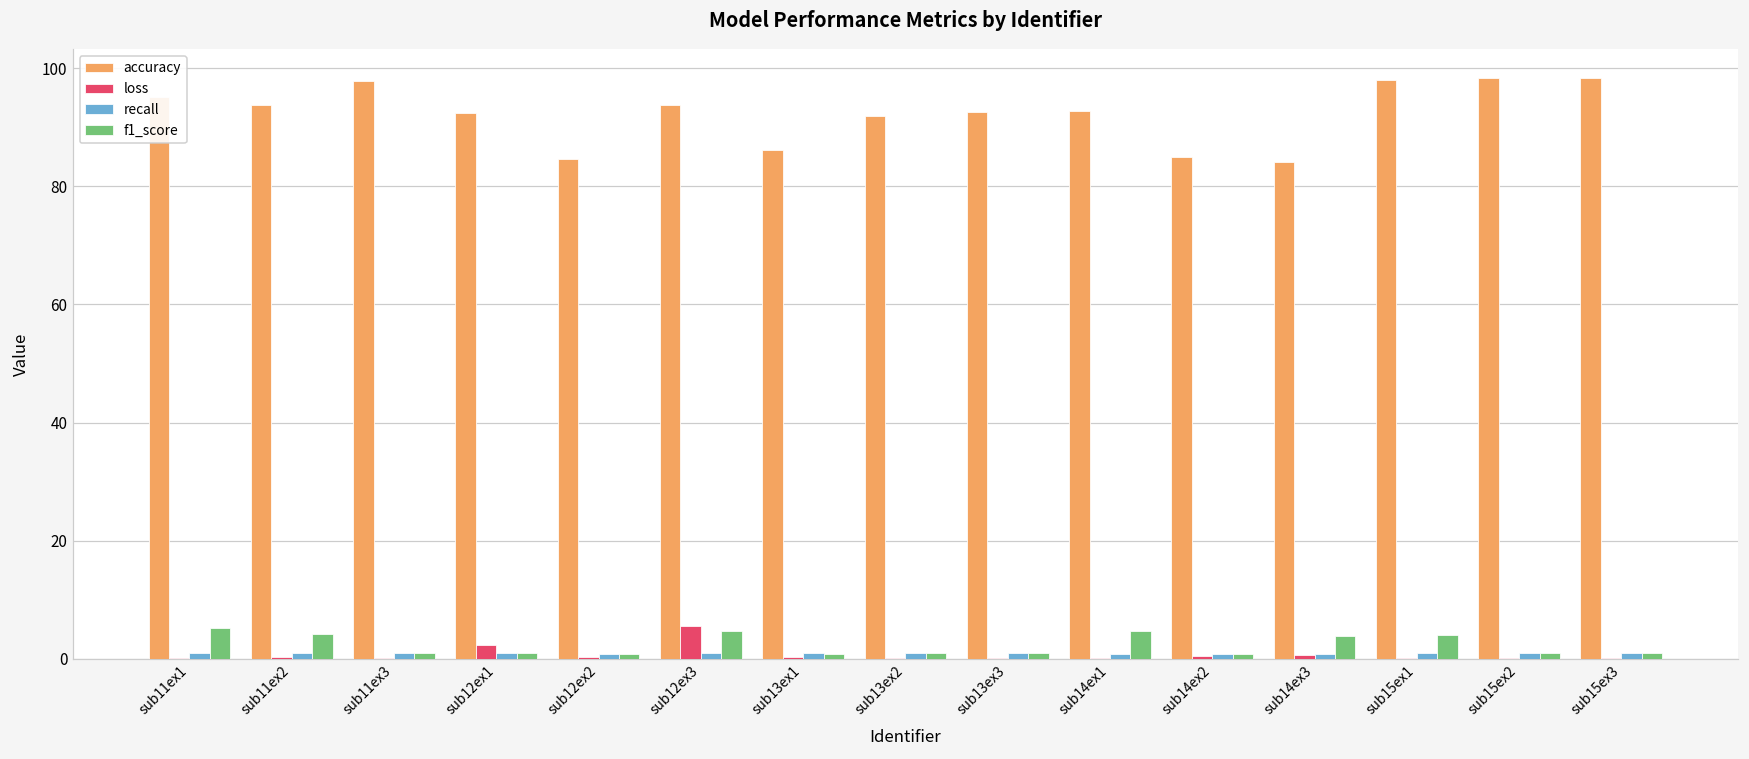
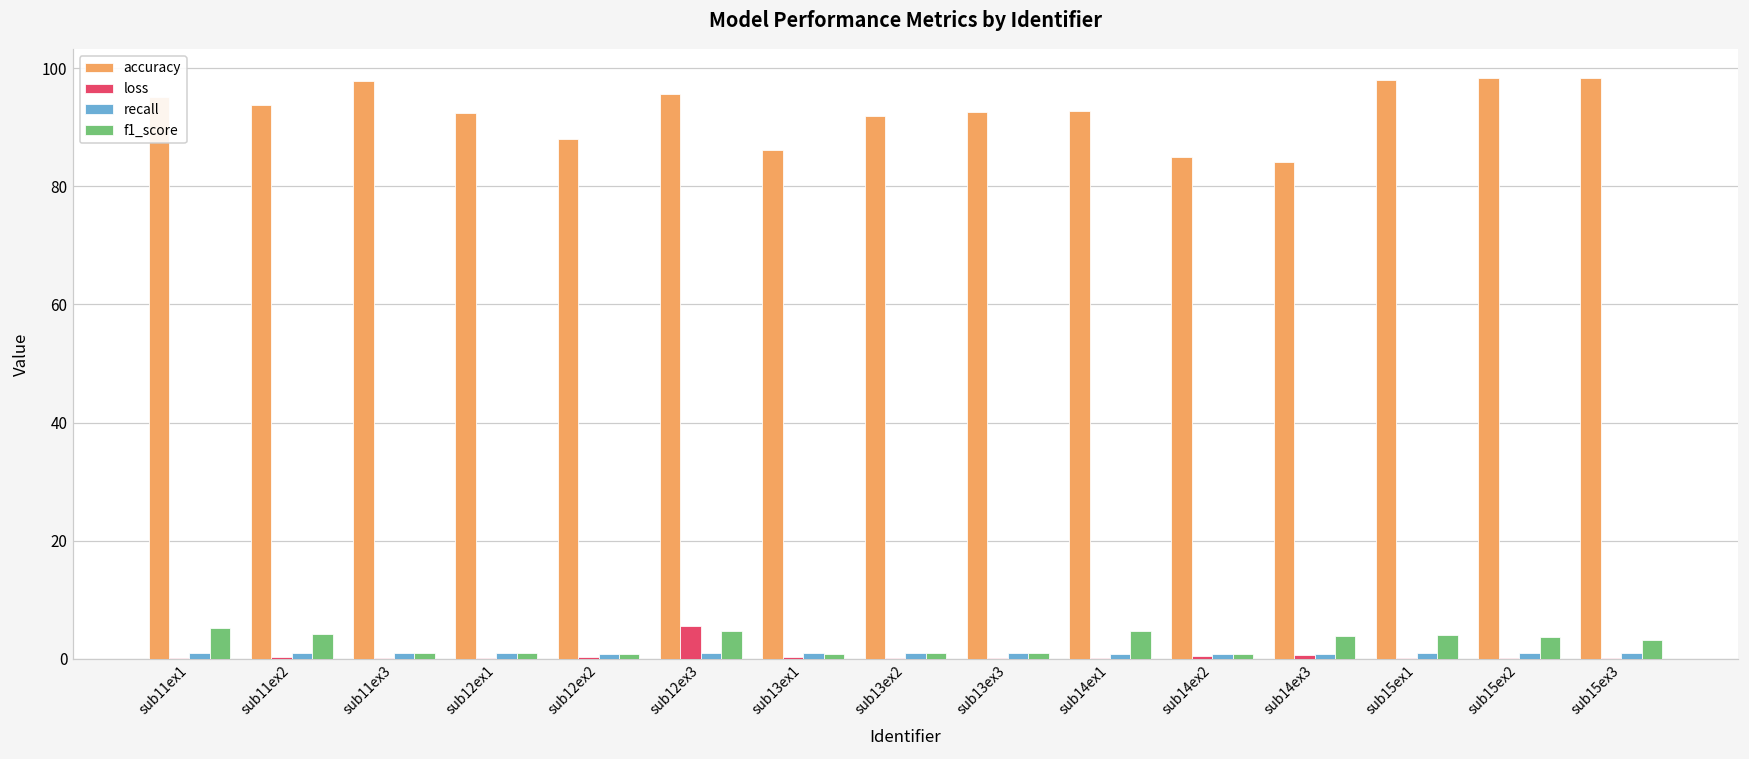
loss, sub12ex1: 2 -> 0
accuracy, sub12ex2: 85 -> 88
accuracy, sub12ex3: 94 -> 96
f1_score, sub15ex2: 1 -> 4
f1_score, sub15ex3: 1 -> 3
